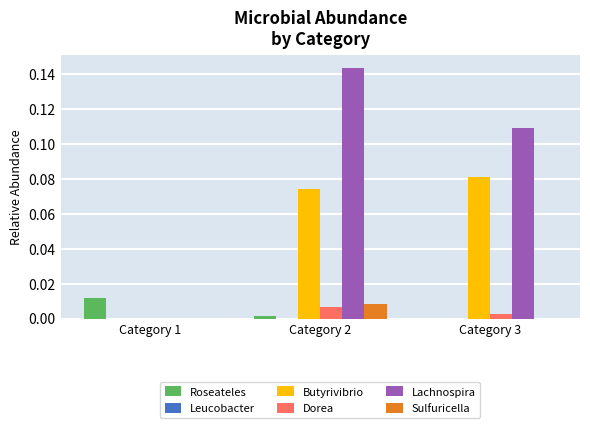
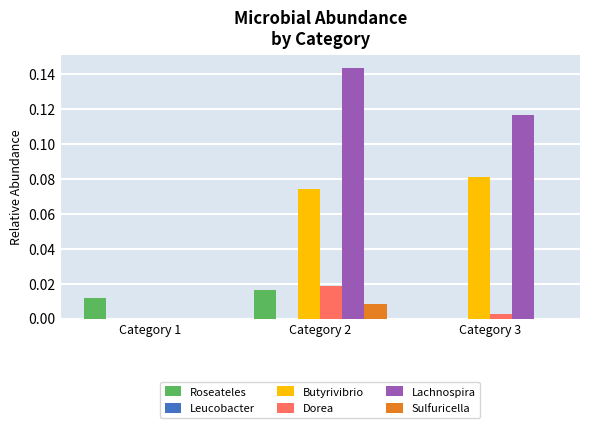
Roseateles, Category 2: 0.002 -> 0.016
Dorea, Category 2: 0.006 -> 0.018
Lachnospira, Category 3: 0.109 -> 0.117
